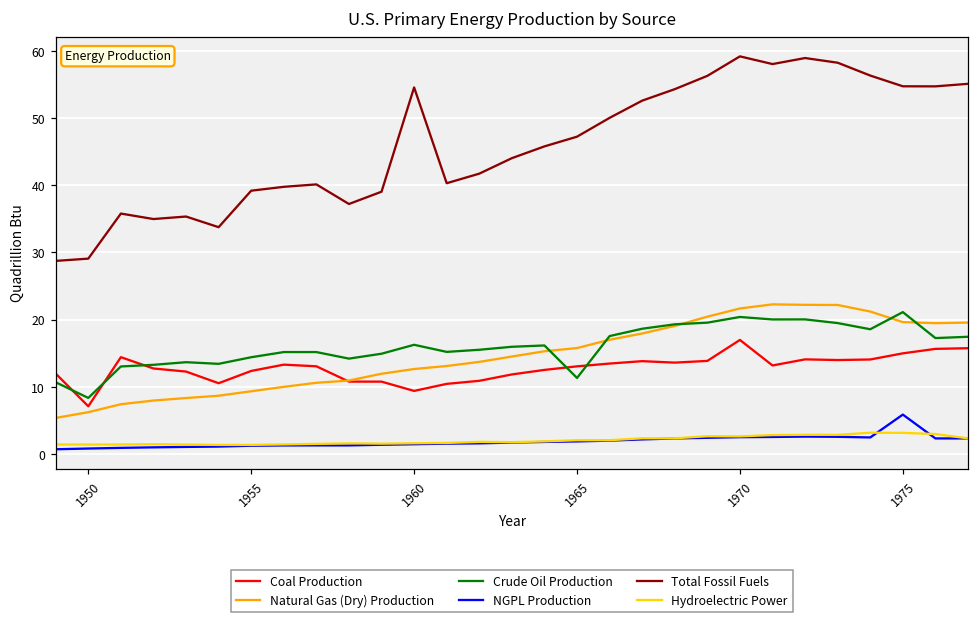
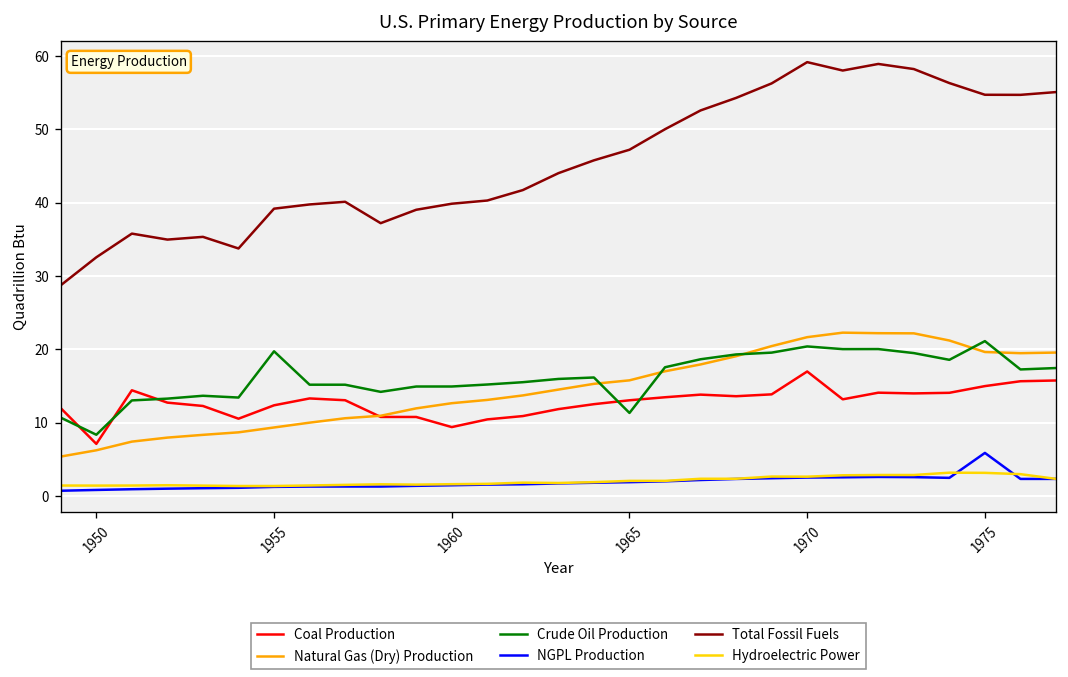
Total Fossil Fuels, 1950: 29 -> 33
Crude Oil Production, 1955: 14 -> 20
Crude Oil Production, 1960: 16 -> 15
Total Fossil Fuels, 1960: 55 -> 40
